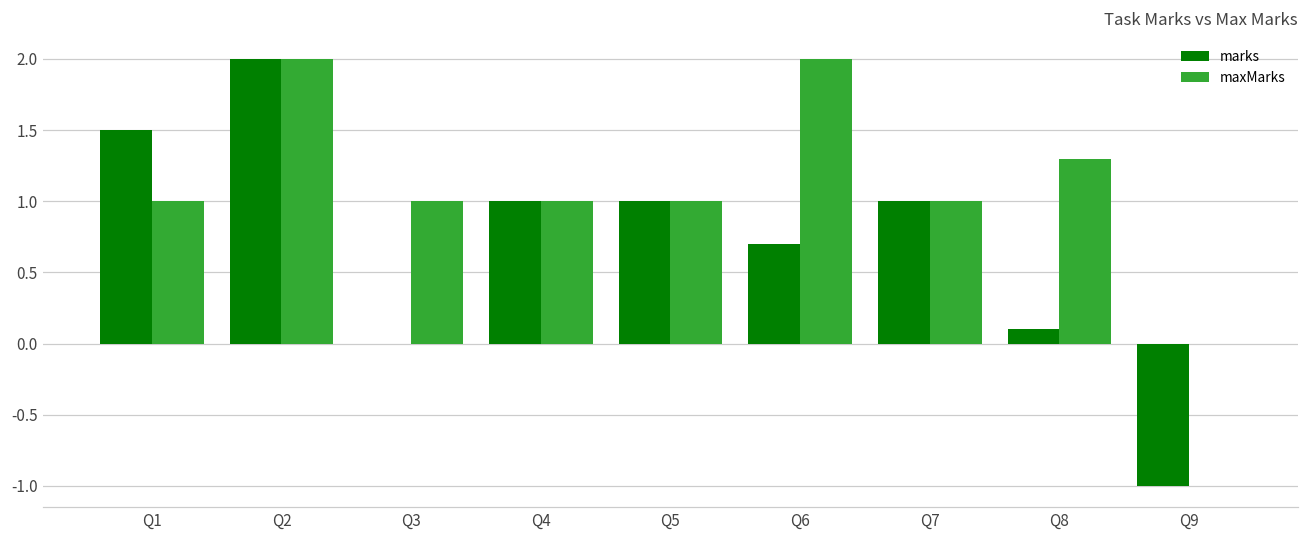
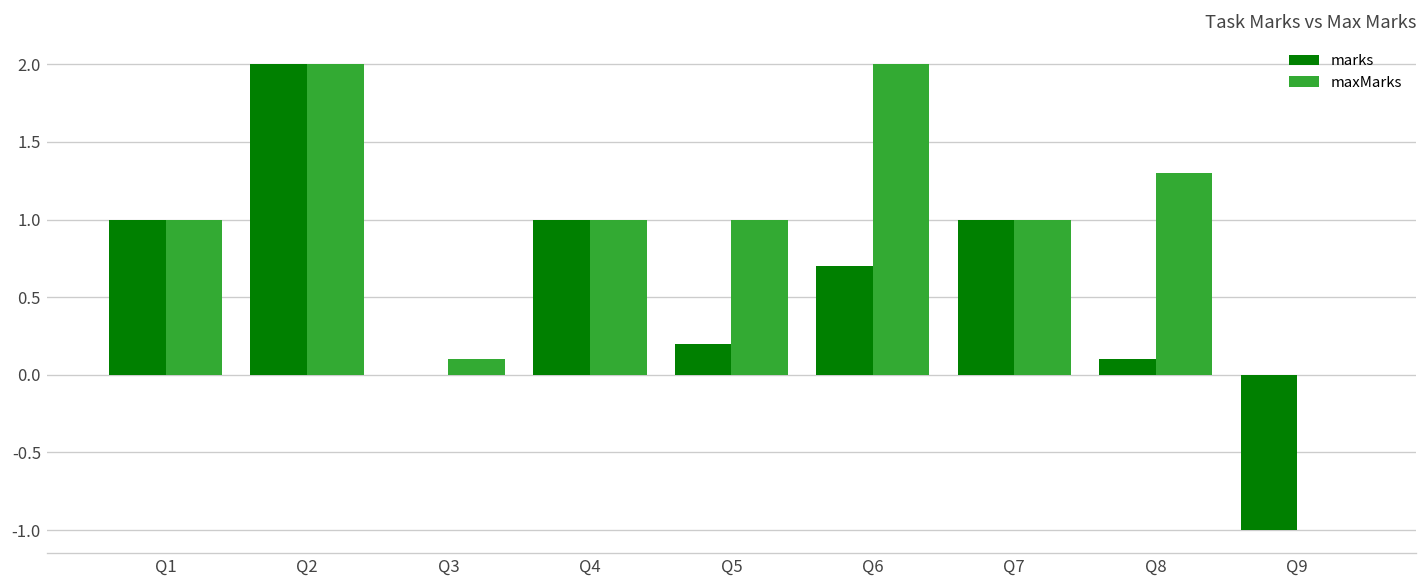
marks, Q1: 1.5 -> 1.0
maxMarks, Q3: 1.0 -> 0.1
marks, Q5: 1.0 -> 0.2
